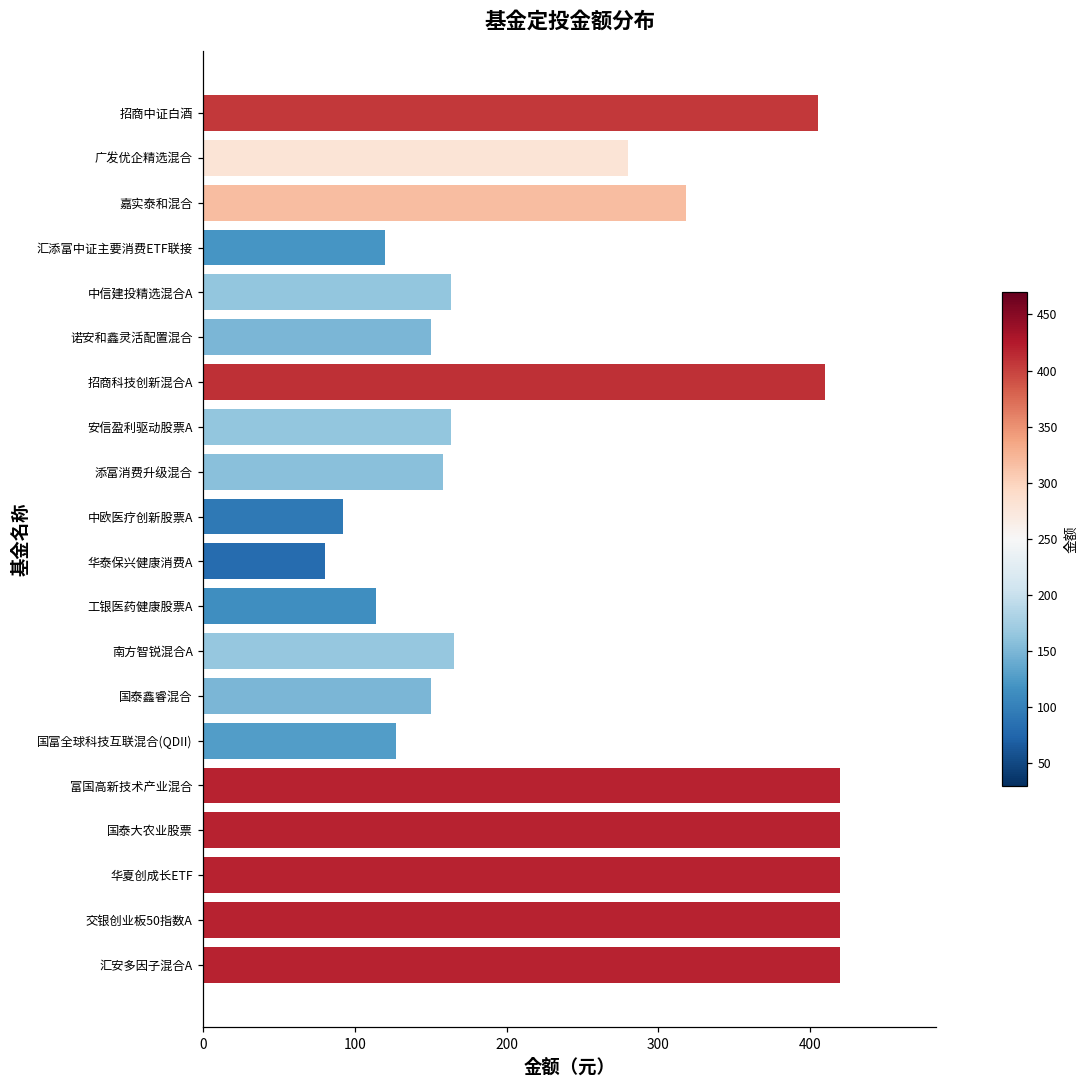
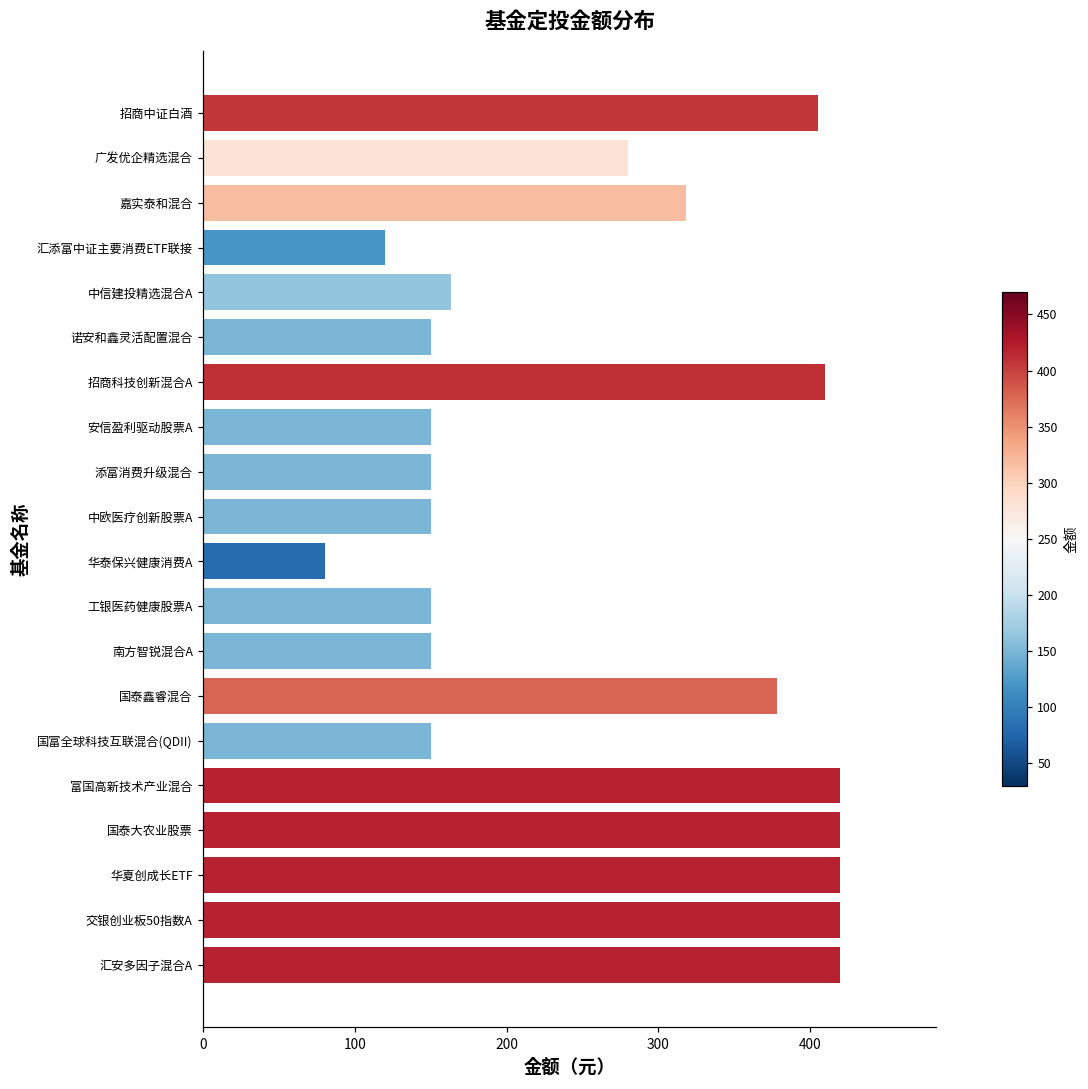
安信盈利驱动股票A: 163 -> 150
添富消费升级混合: 158 -> 150
中欧医疗创新股票A: 92 -> 150
工银医药健康股票A: 114 -> 150
南方智锐混合A: 165 -> 150
国泰鑫睿混合: 150 -> 378
国富全球科技互联混合(QDII): 127 -> 150
